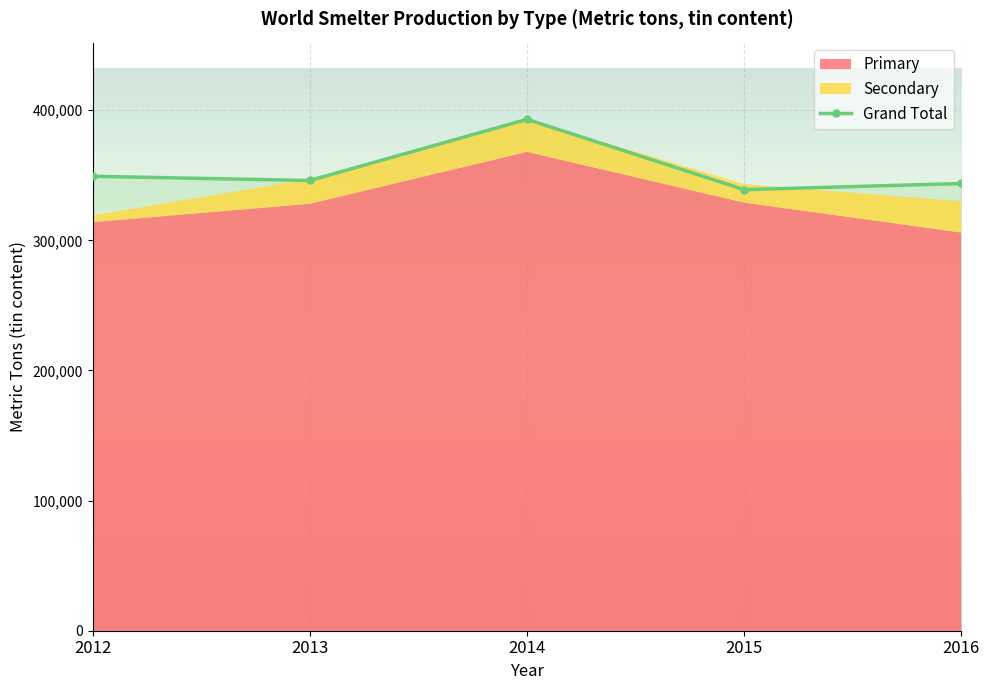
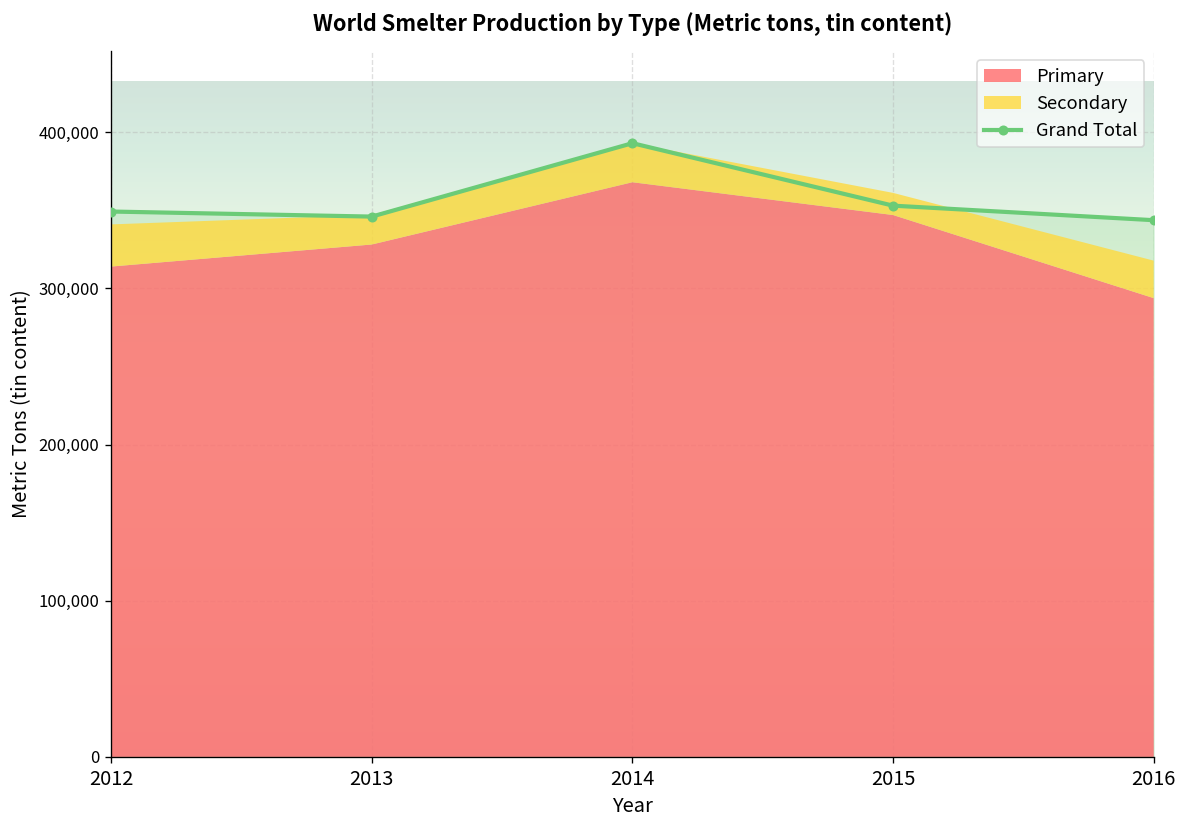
Secondary, 2012: 5,000 -> 27,000
Grand Total, 2015: 339,000 -> 353,000
Primary, 2015: 329,000 -> 347,000
Primary, 2016: 306,000 -> 294,000
